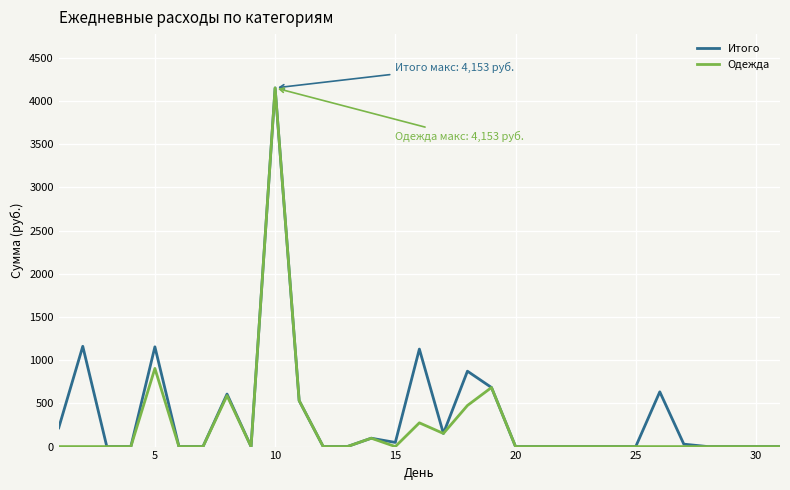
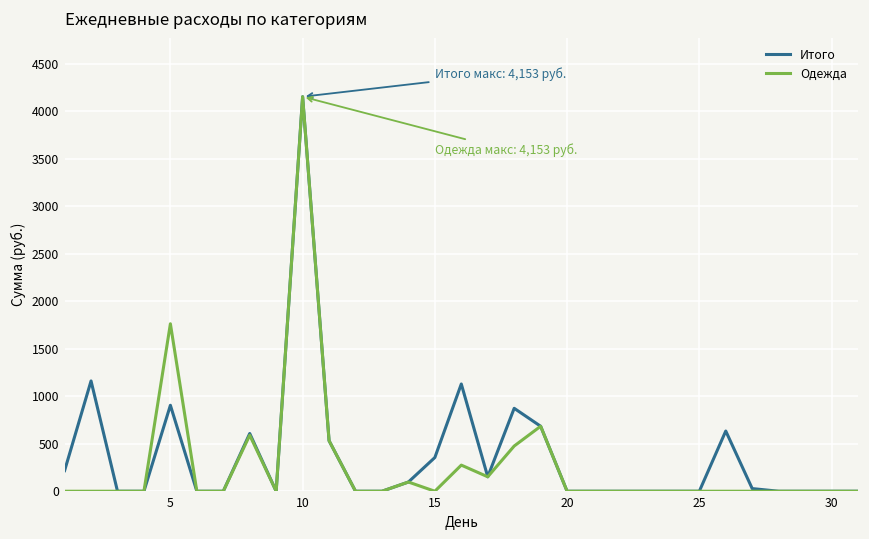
Итого, 5: 1200 -> 900
Одежда, 5: 900 -> 1800
Итого, 15: 0 -> 400
